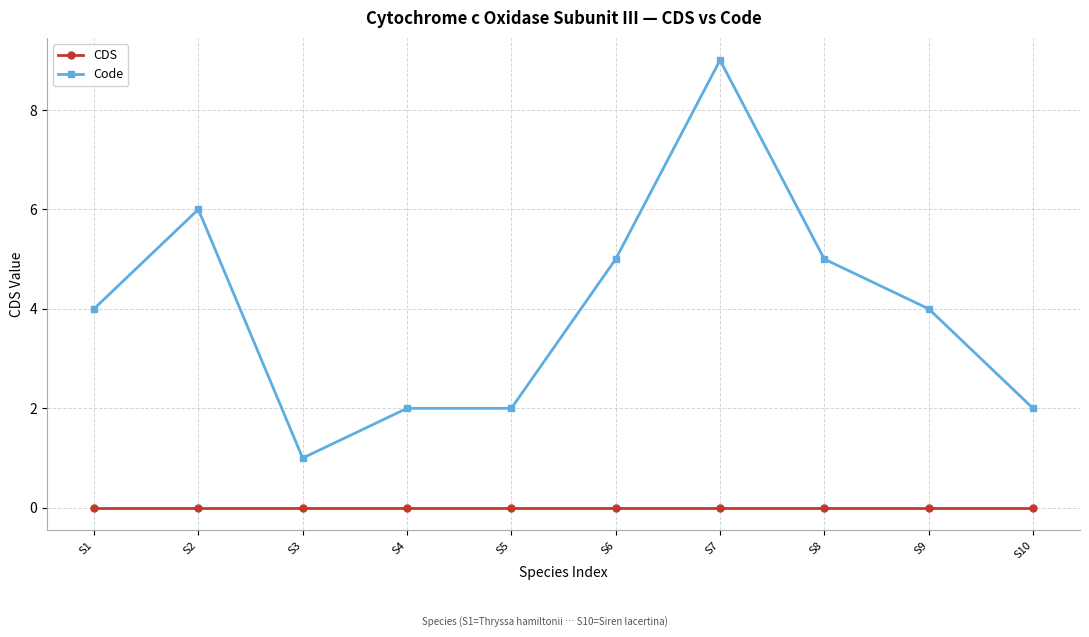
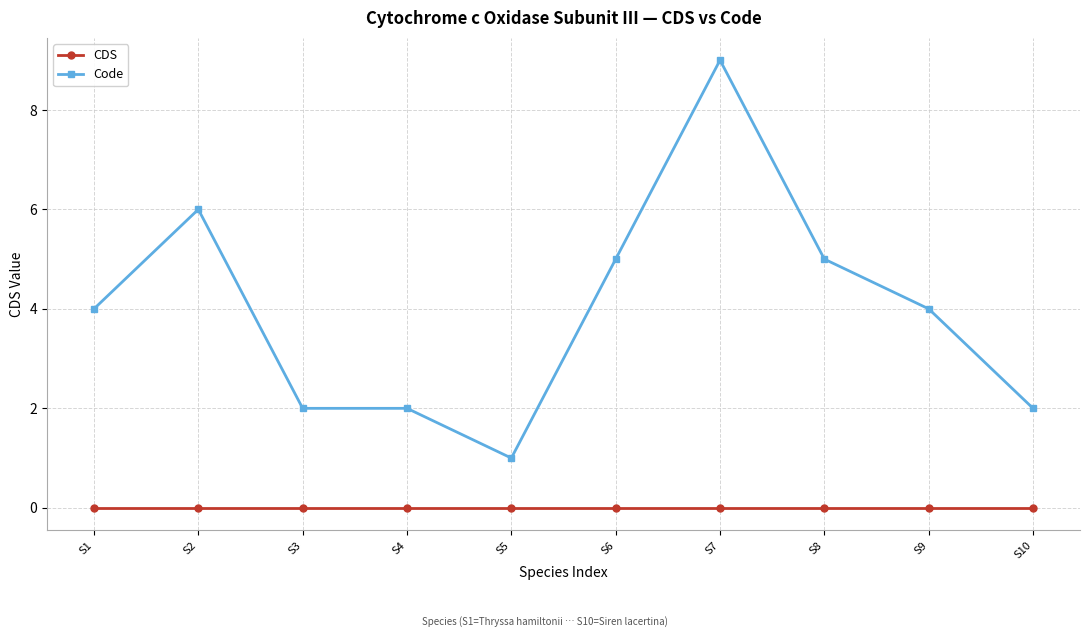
Code, S3: 1 -> 2
Code, S5: 2 -> 1
